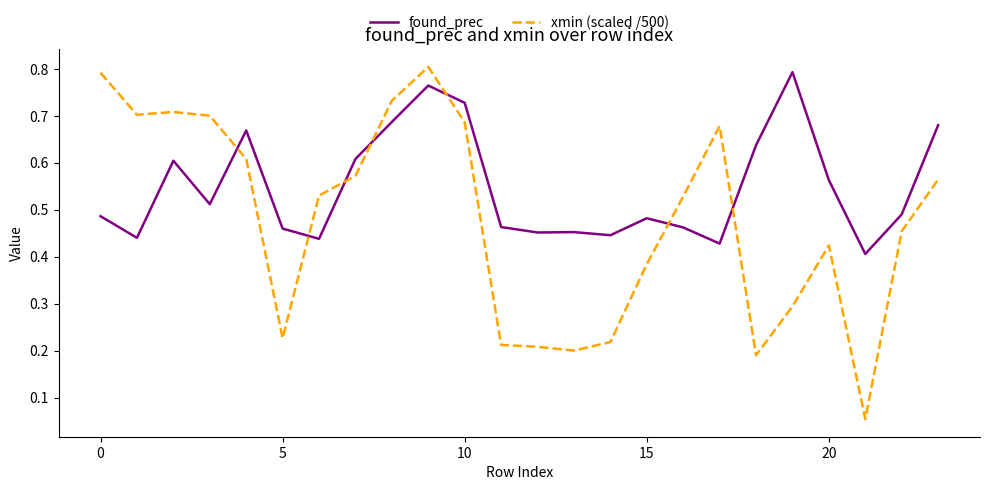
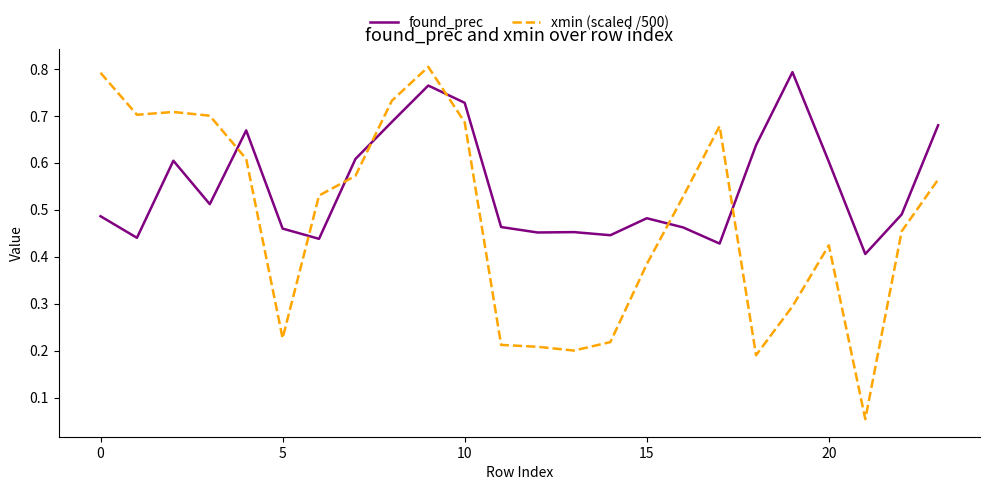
found_prec, 20: 0.56 -> 0.60
